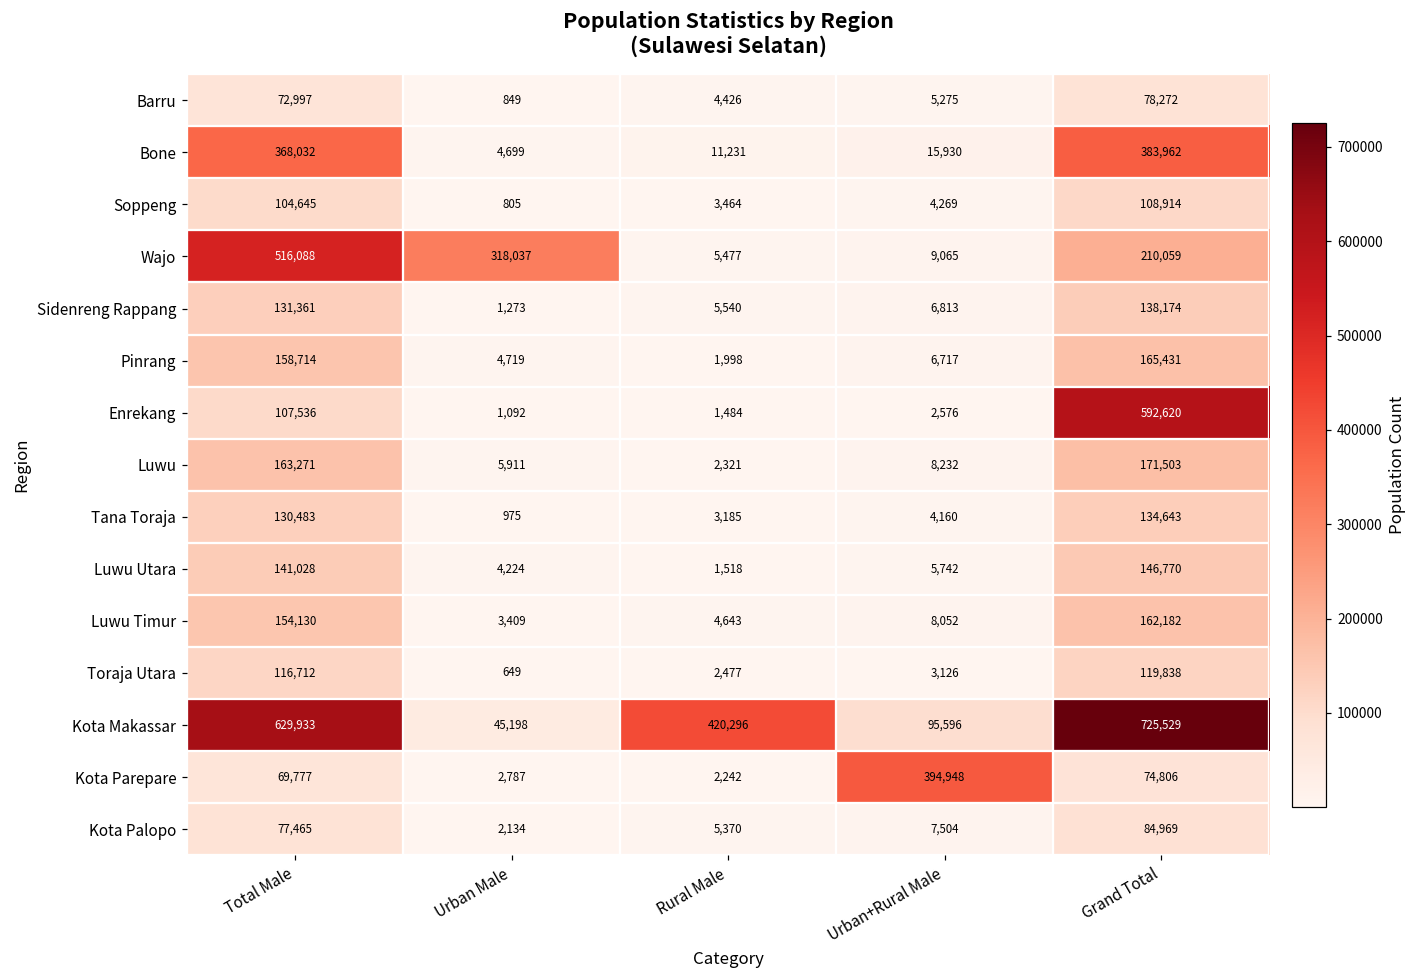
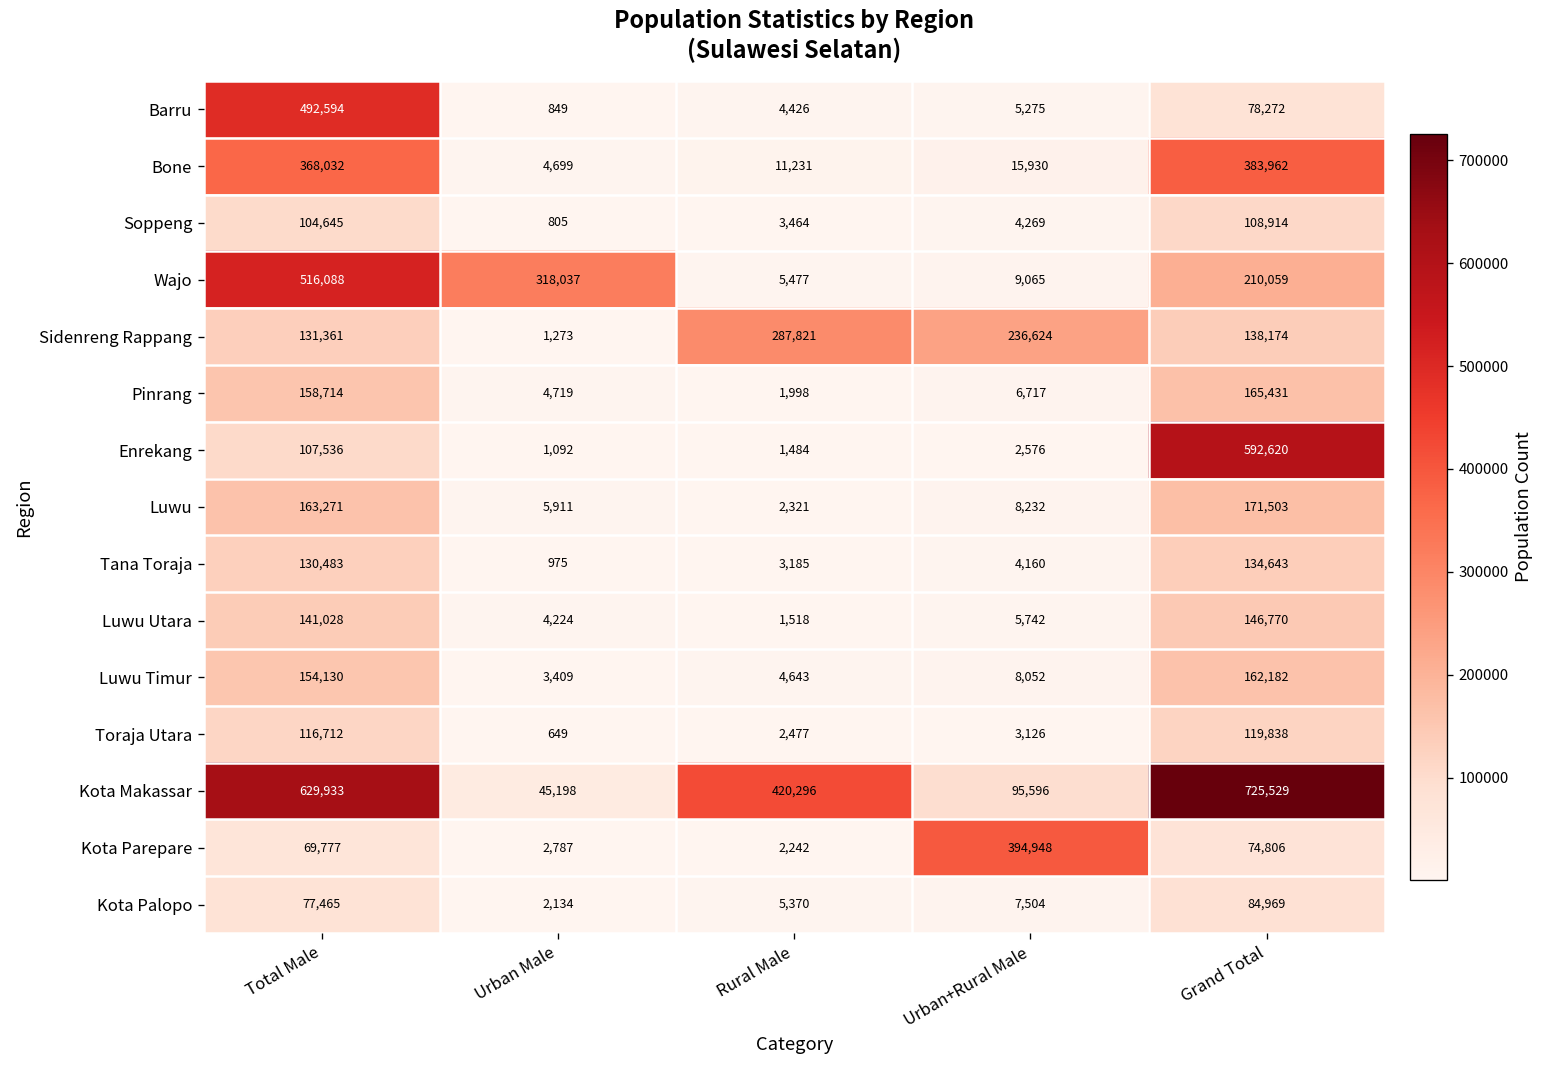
Barru, Total Male: 72,997 -> 492,594
Sidenreng Rappang, Rural Male: 5,540 -> 287,821
Sidenreng Rappang, Urban+Rural Male: 6,813 -> 236,624
